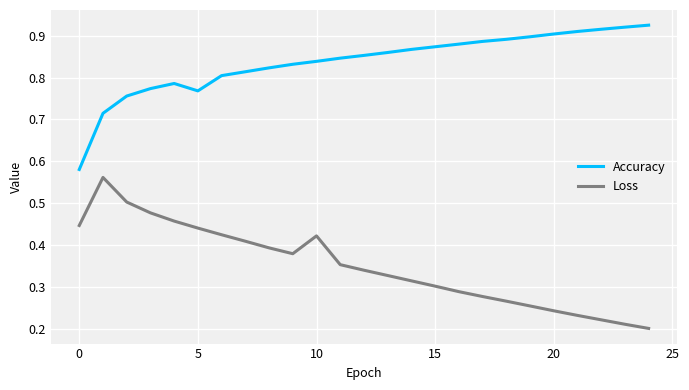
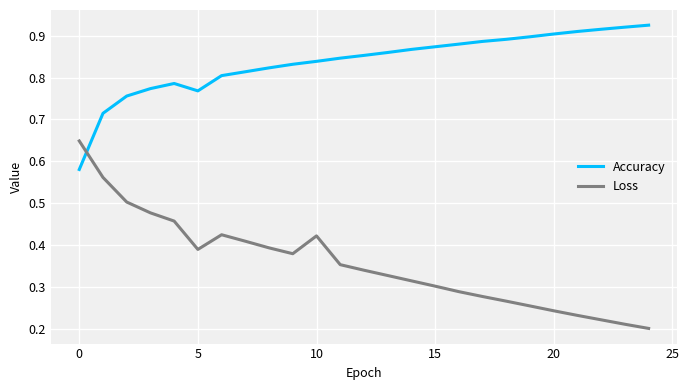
Loss, 0: 0.45 -> 0.65
Loss, 5: 0.44 -> 0.39
